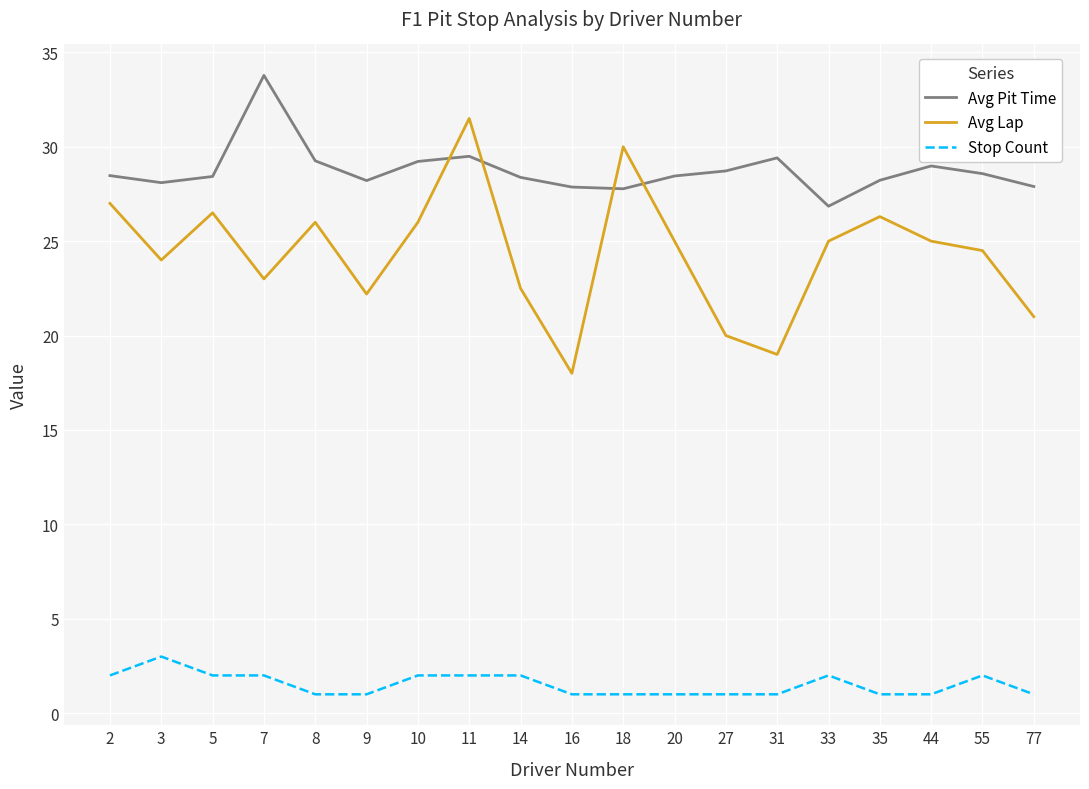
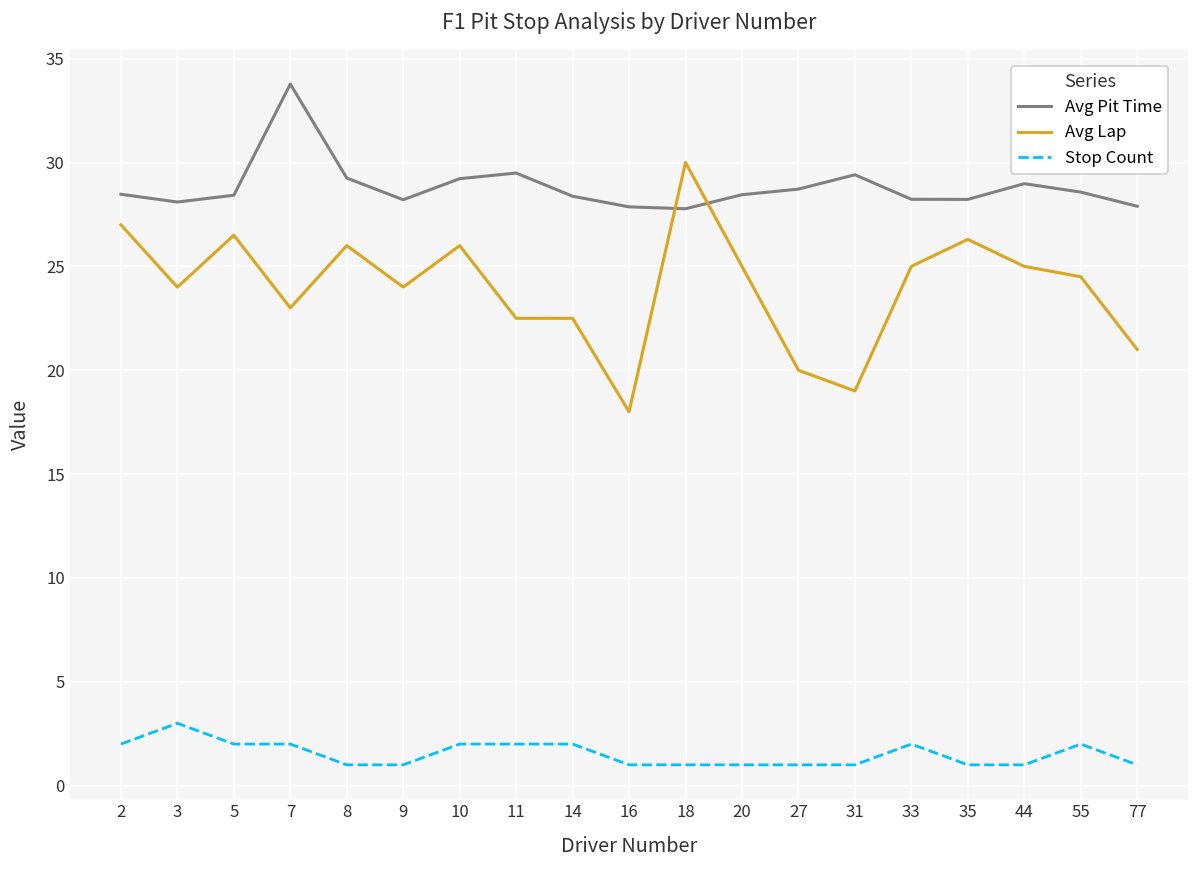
Avg Lap, 9: 22.2 -> 24.0
Avg Lap, 11: 31.5 -> 22.5
Avg Pit Time, 33: 26.9 -> 28.2
